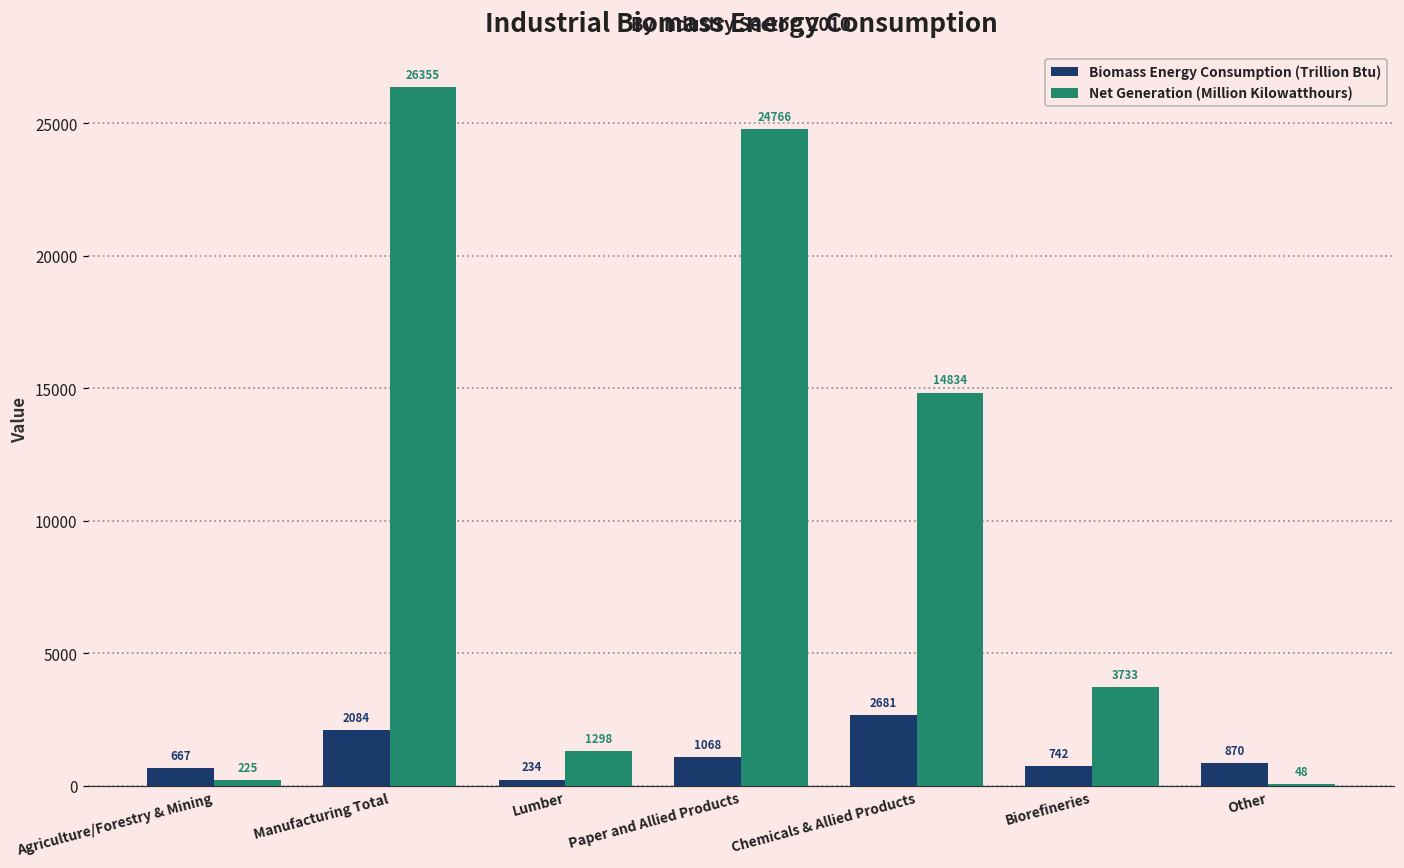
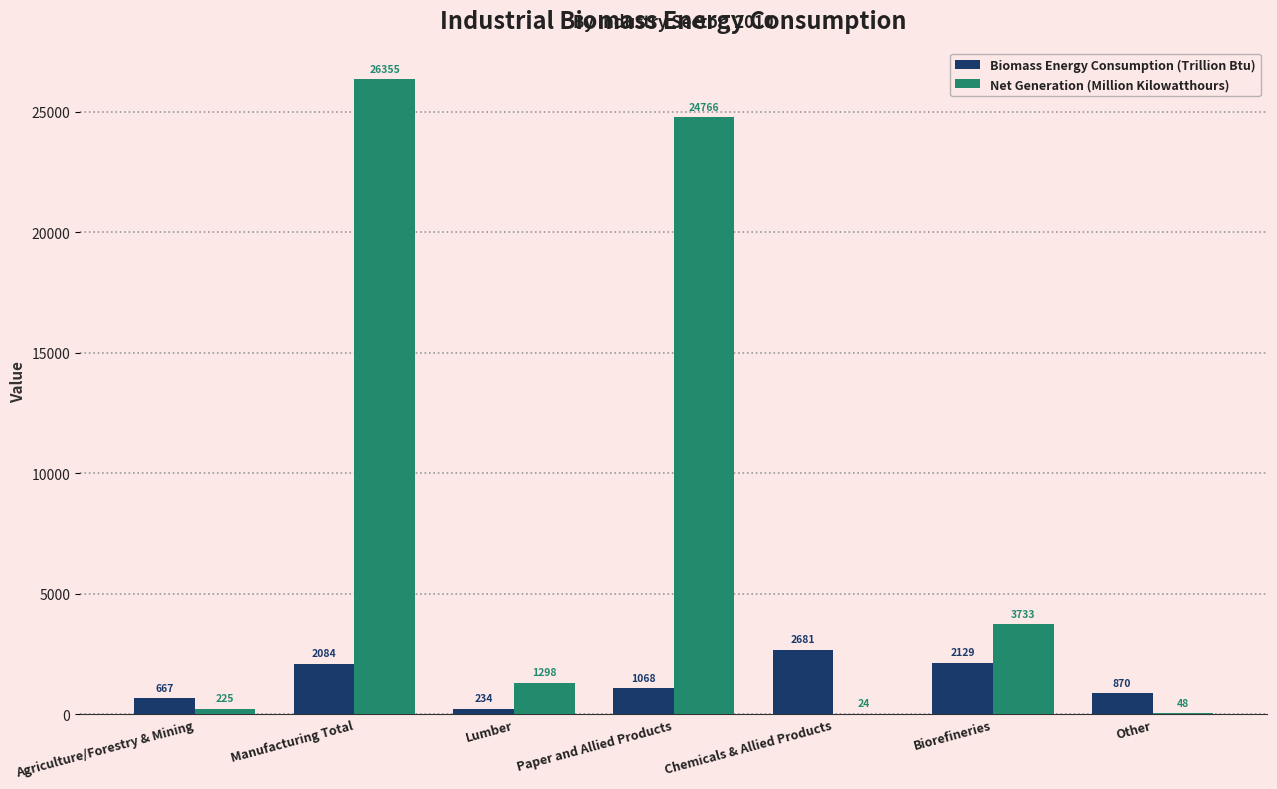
Net Generation (Million Kilowatthours), Chemicals & Allied Products: 14834 -> 24
Biomass Energy Consumption (Trillion Btu), Biorefineries: 742 -> 2129
